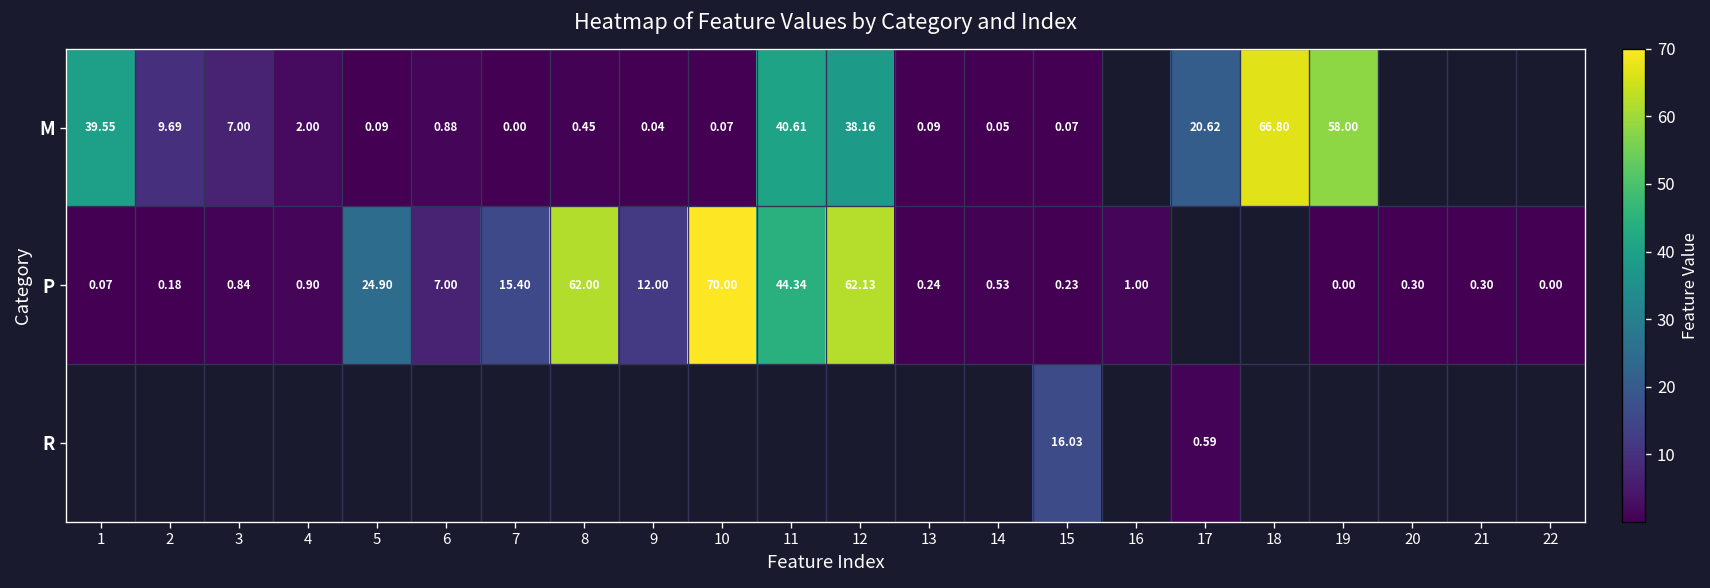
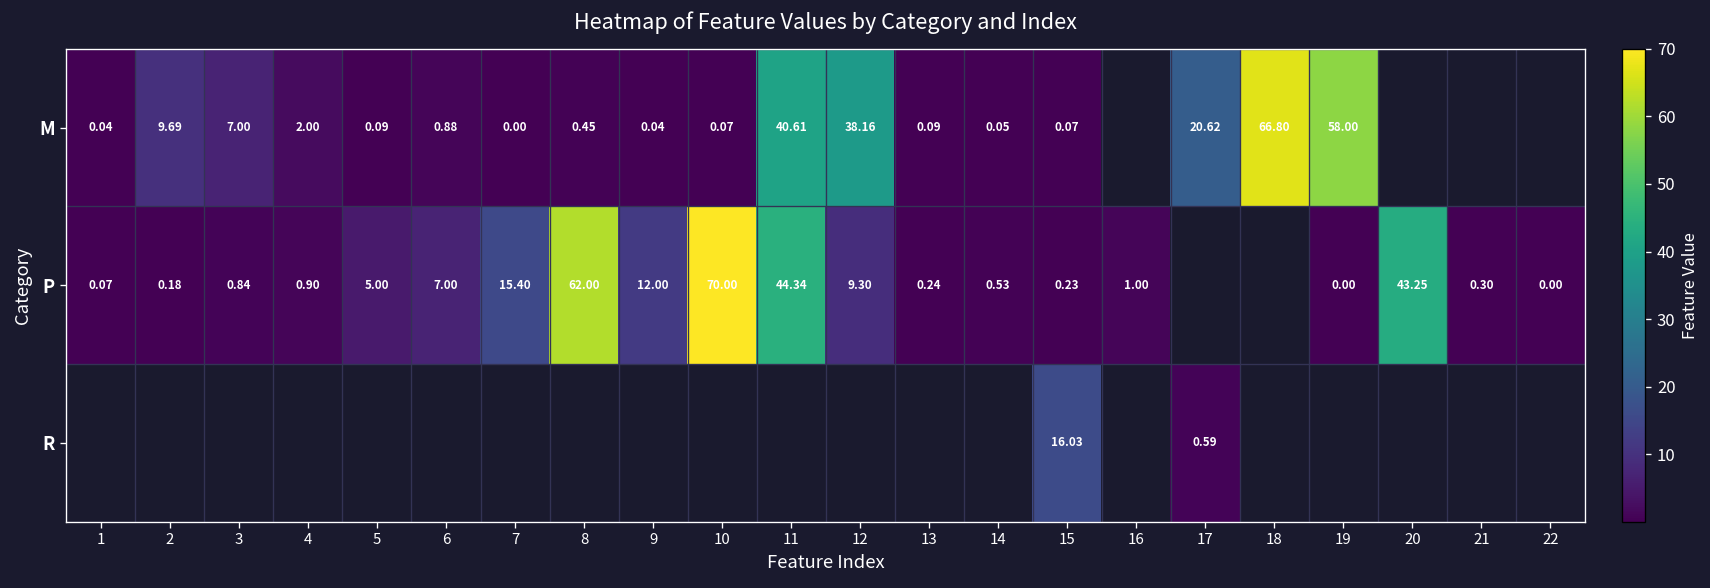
M, 1: 39.55 -> 0.04
P, 5: 24.90 -> 5.00
P, 12: 62.13 -> 9.30
P, 20: 0.30 -> 43.25
